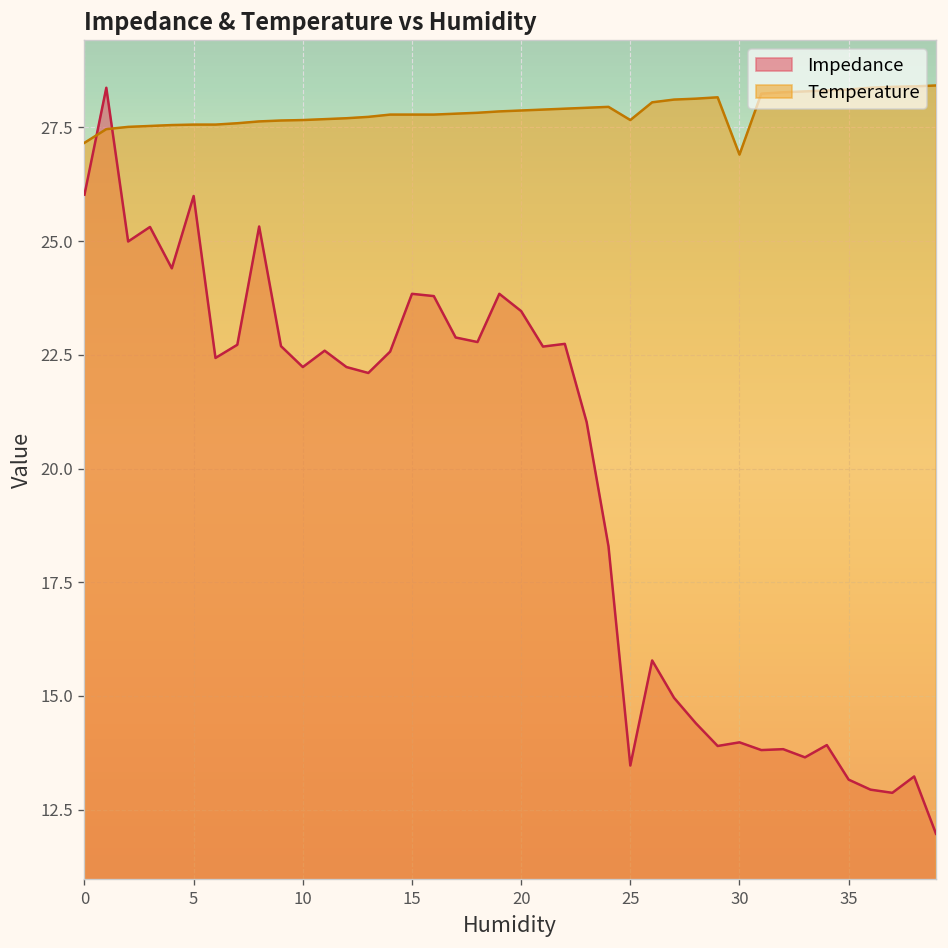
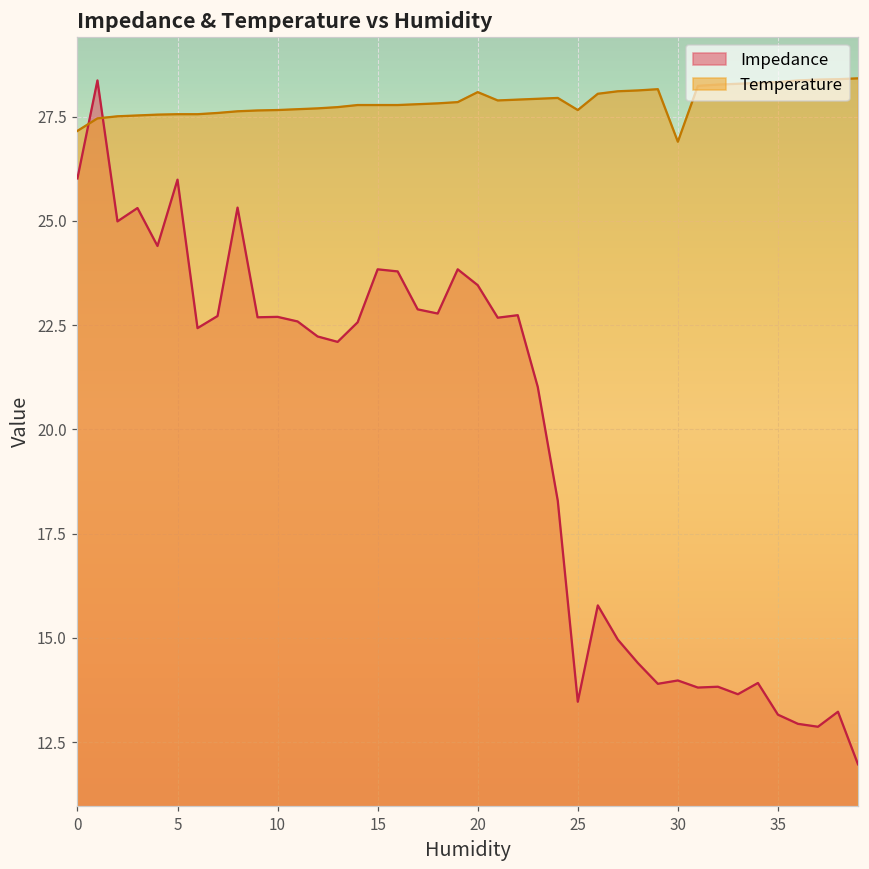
Impedance, 10: 22.2 -> 22.7
Temperature, 20: 27.9 -> 28.1
